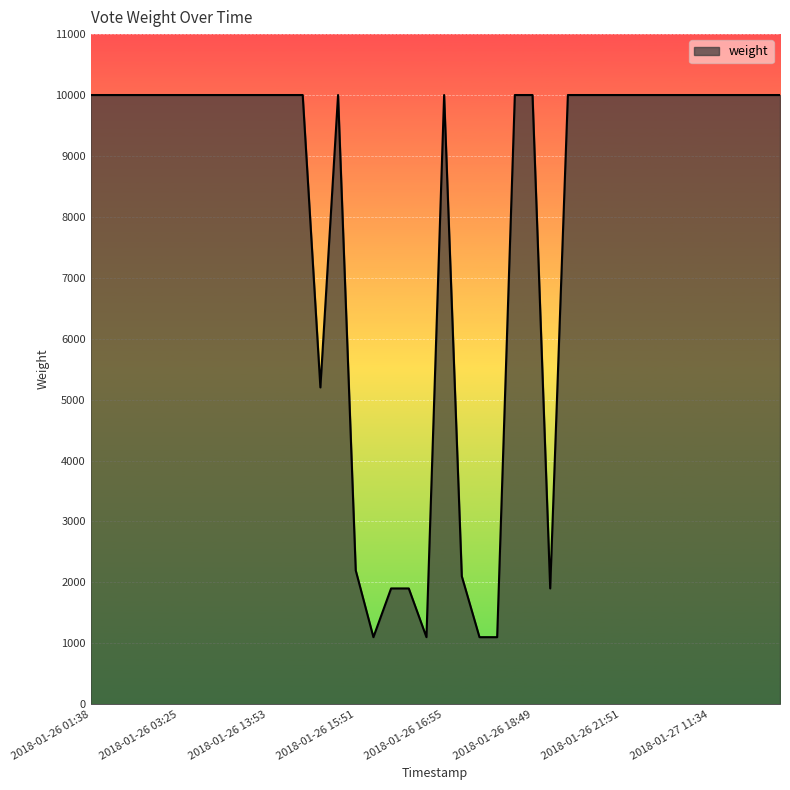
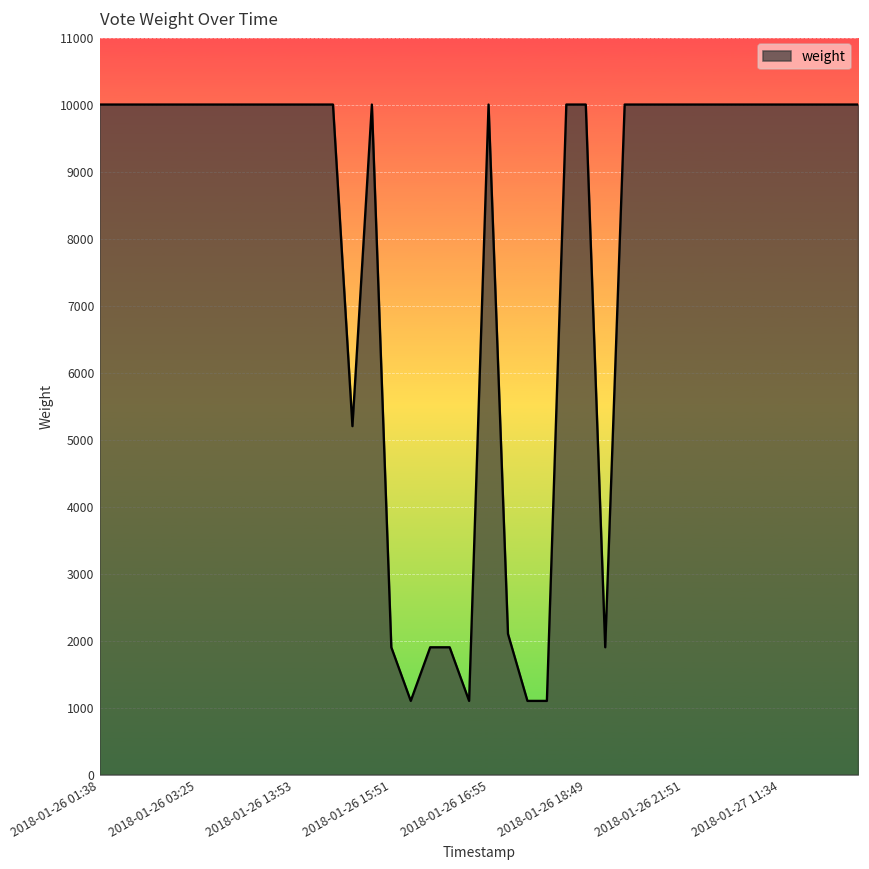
2018-01-26 15:51: 2200 -> 1900
